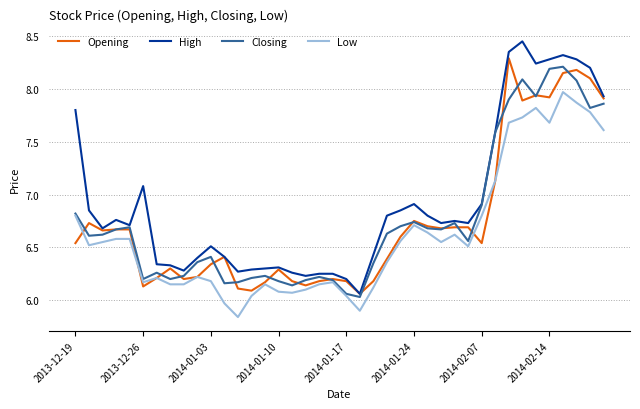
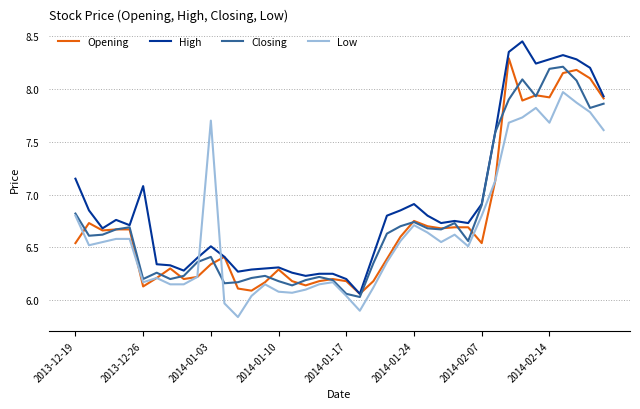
High, 2013-12-19: 7.80 -> 7.15
Low, 2014-01-03: 6.18 -> 7.70
